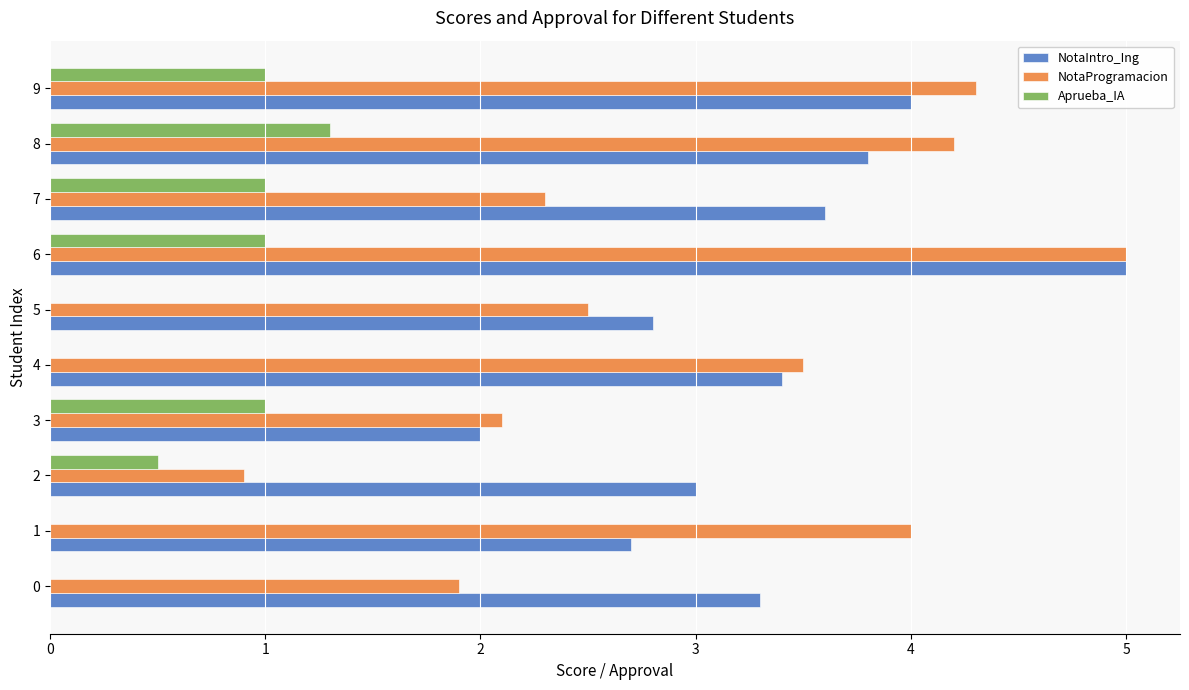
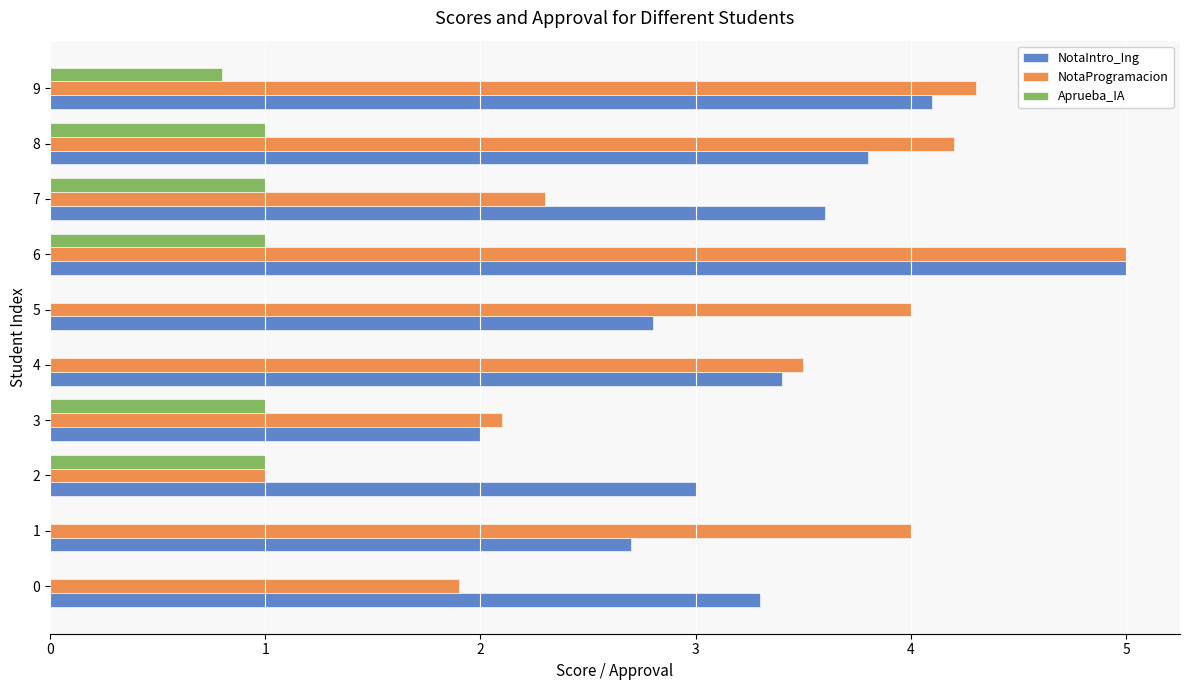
Aprueba_IA, 9: 1.0 -> 0.8
NotaIntro_Ing, 9: 4.0 -> 4.1
Aprueba_IA, 8: 1.3 -> 1.0
NotaProgramacion, 5: 2.5 -> 4.0
Aprueba_IA, 2: 0.5 -> 1.0
NotaProgramacion, 2: 0.9 -> 1.0
